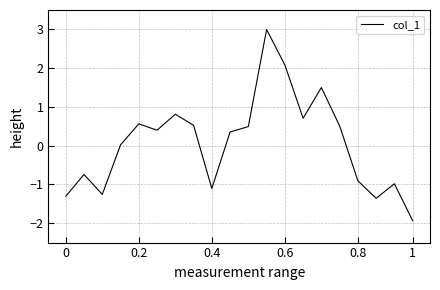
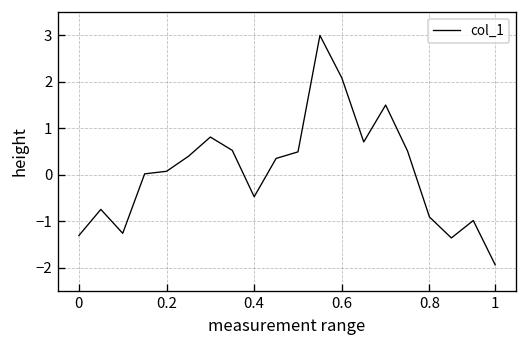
0.2: 0.6 -> 0.1
0.4: -1.1 -> -0.5
